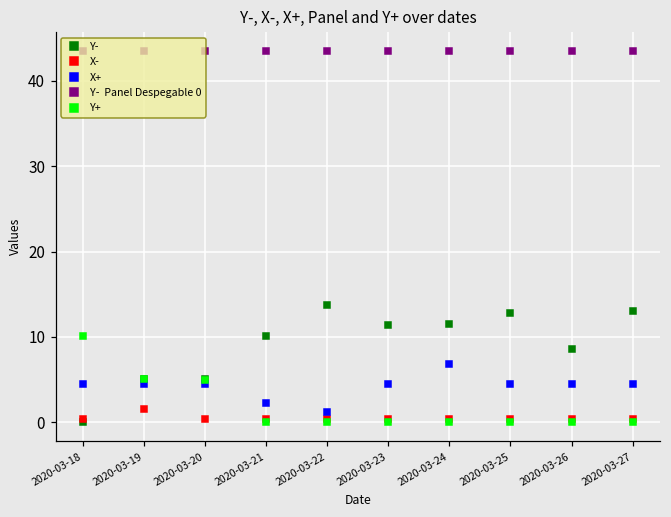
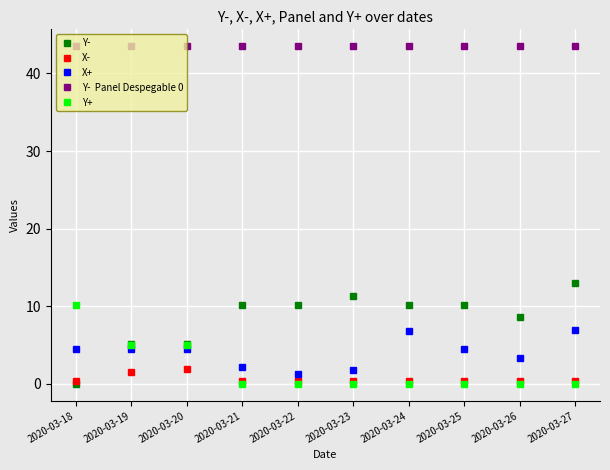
X-, 2020-03-20: 0 -> 2
Y-, 2020-03-22: 14 -> 10
X+, 2020-03-23: 5 -> 2
Y-, 2020-03-24: 12 -> 10
Y-, 2020-03-25: 13 -> 10
X+, 2020-03-26: 5 -> 3
X+, 2020-03-27: 4 -> 7
